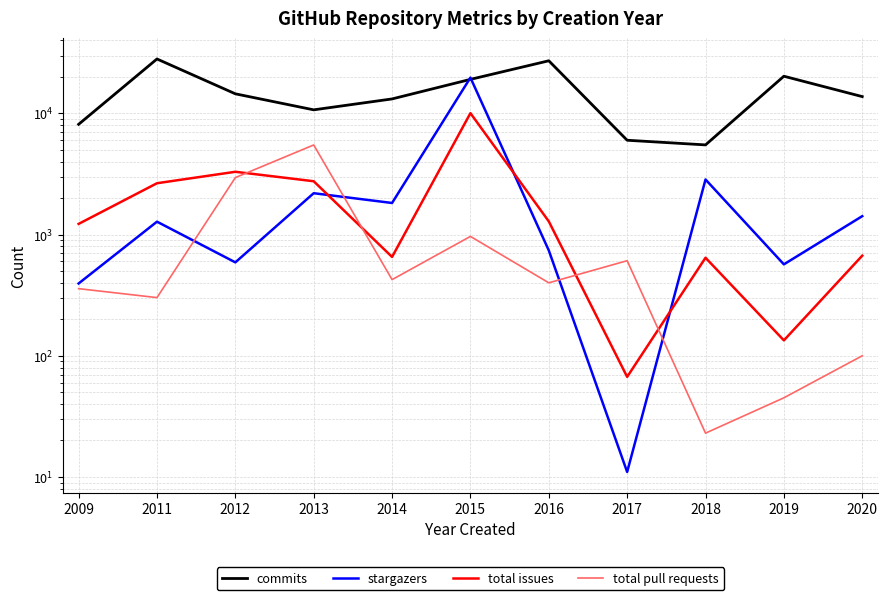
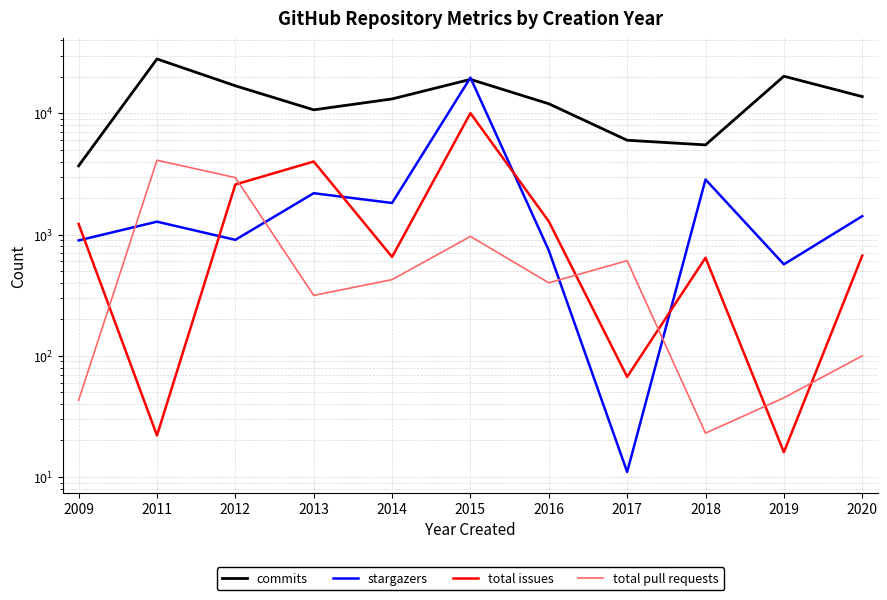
commits, 2009: 8000 -> 3700
stargazers, 2009: 400 -> 900
total pull requests, 2009: 360 -> 43
total issues, 2011: 2700 -> 22
total pull requests, 2011: 300 -> 4100
commits, 2012: 15000 -> 17000
stargazers, 2012: 600 -> 900
total issues, 2012: 3300 -> 2600
total issues, 2013: 2800 -> 4000
total pull requests, 2013: 5000 -> 320
commits, 2016: 27000 -> 12000
total issues, 2019: 130 -> 16
